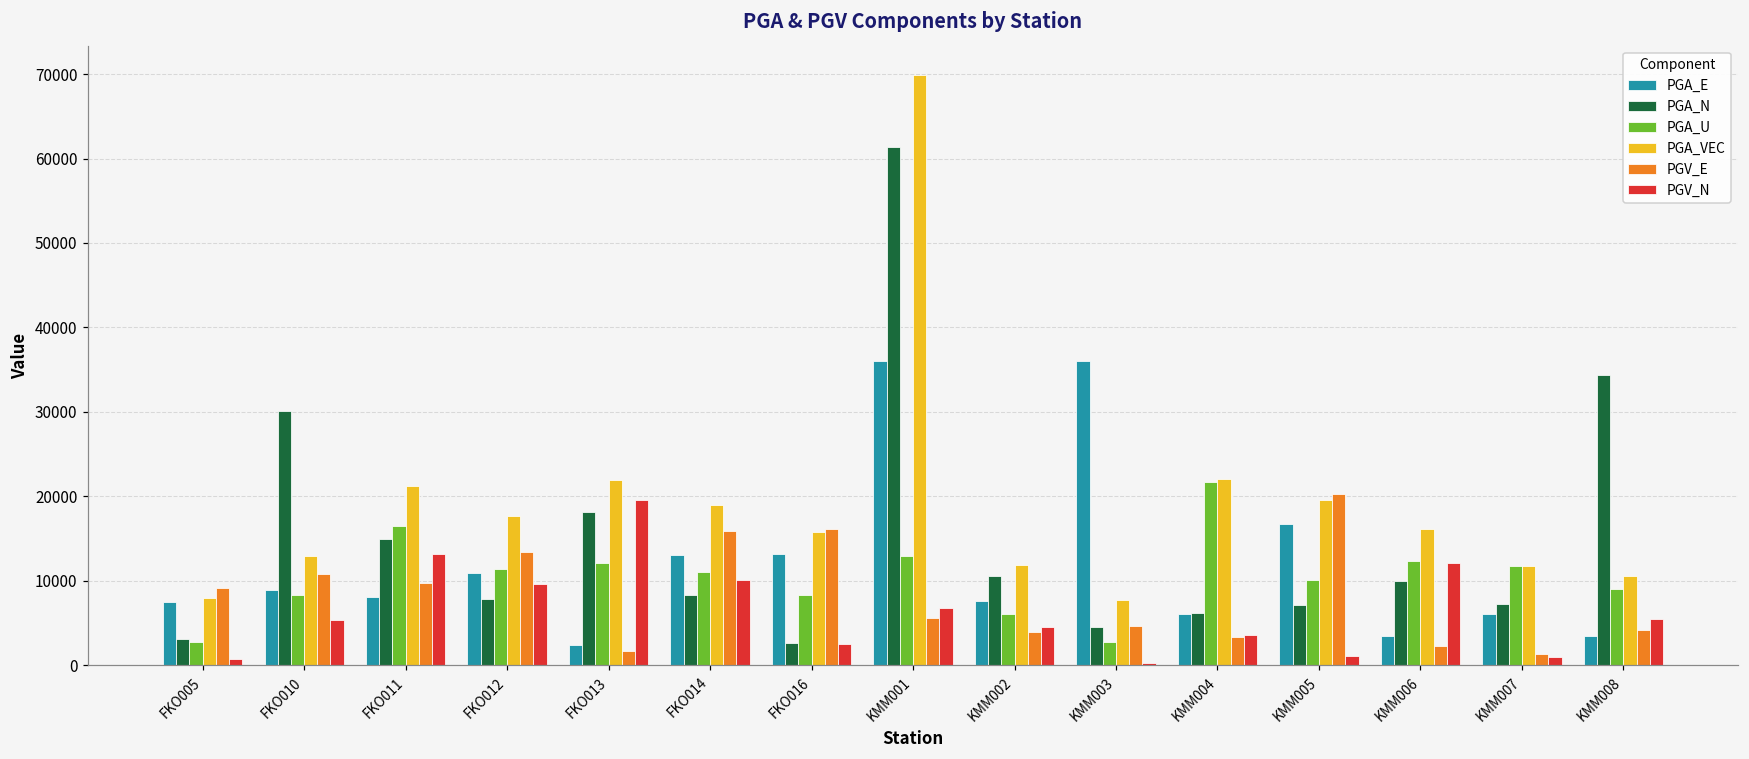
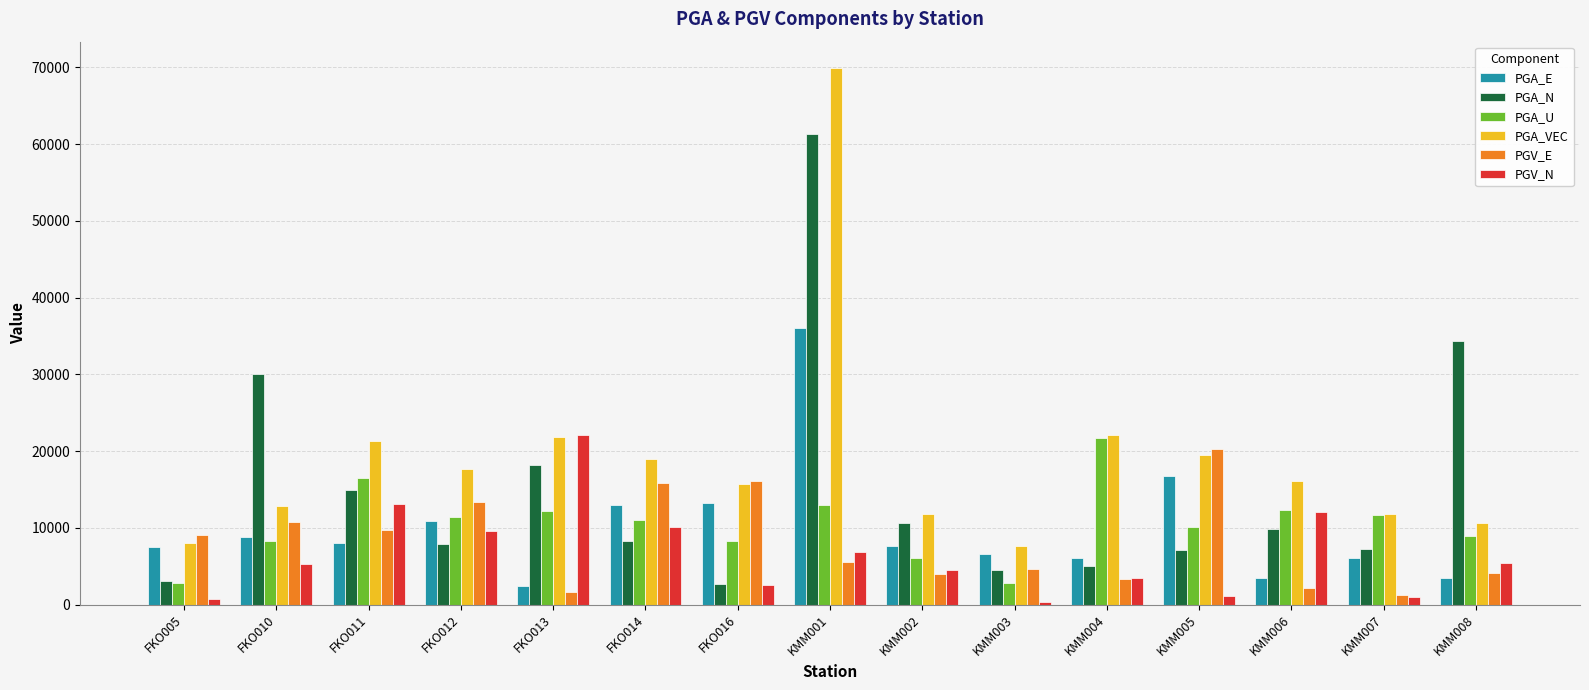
PGV_N, FKO013: 20000 -> 22000
PGA_E, KMM003: 36000 -> 7000
PGA_N, KMM004: 6000 -> 5000
